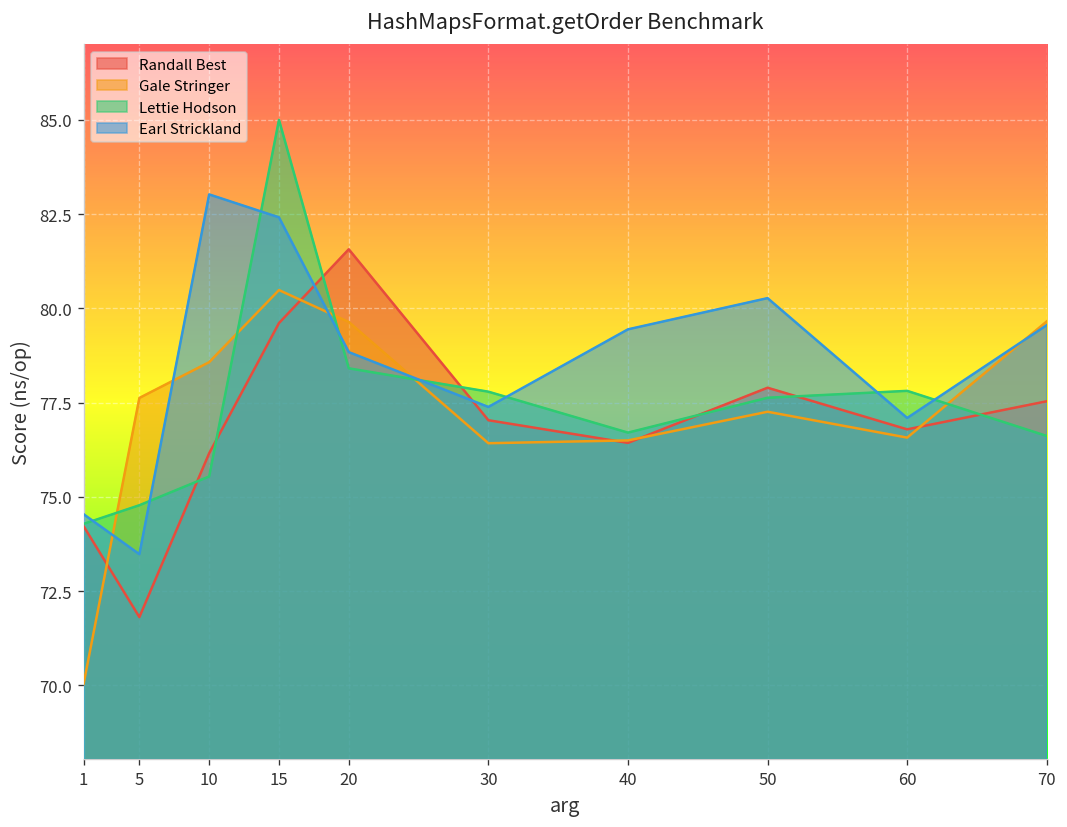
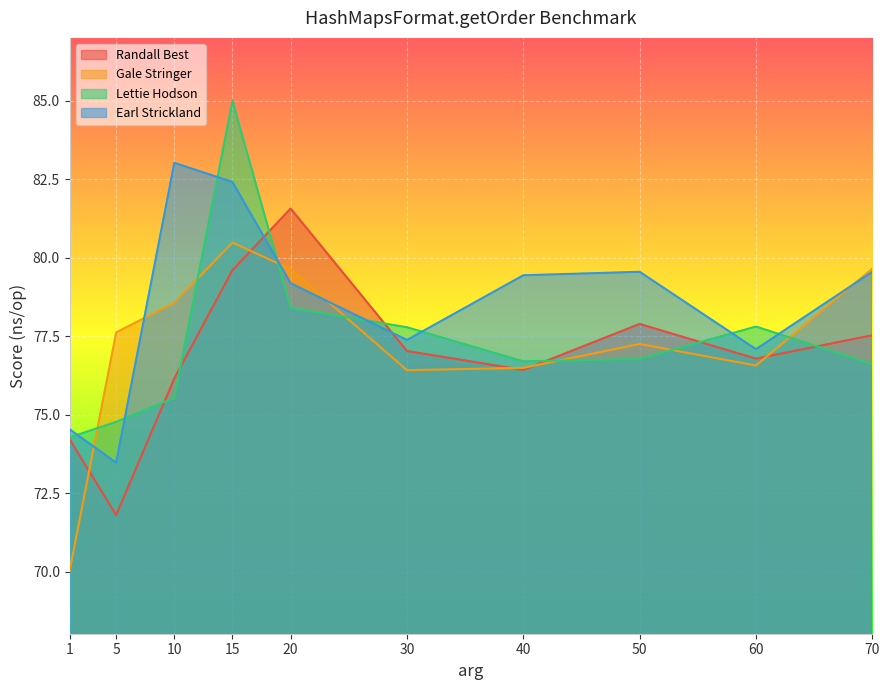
Earl Strickland, 20: 78.8 -> 79.2
Lettie Hodson, 50: 77.6 -> 76.8
Earl Strickland, 50: 80.3 -> 79.6
